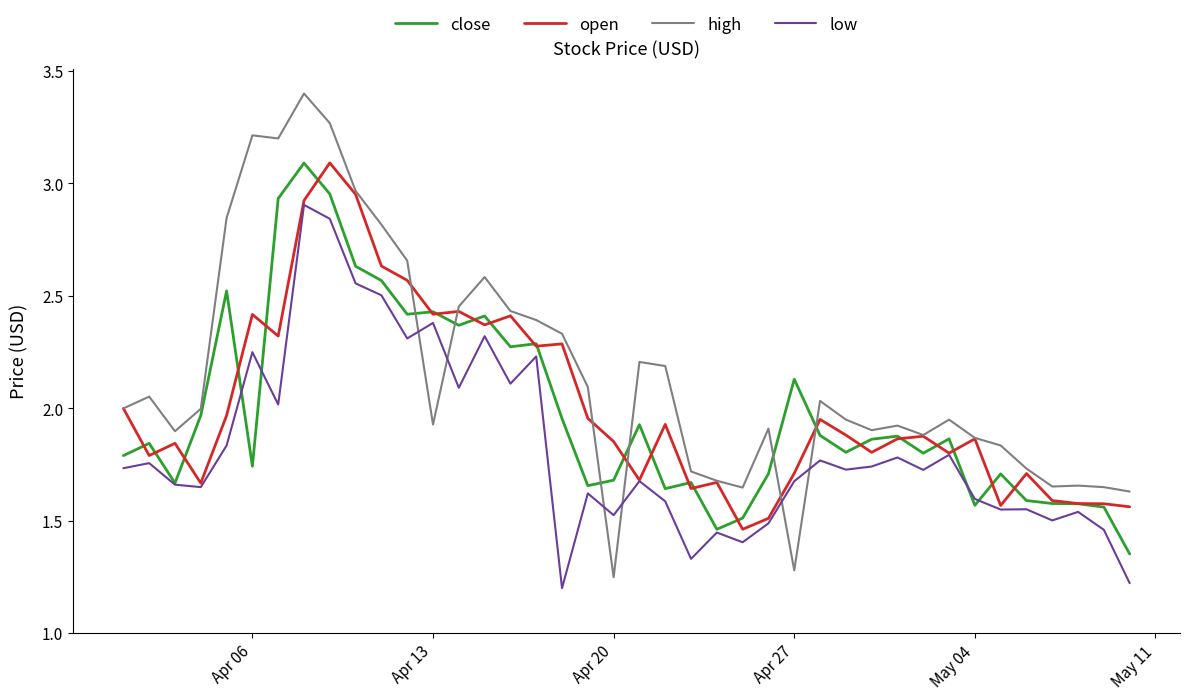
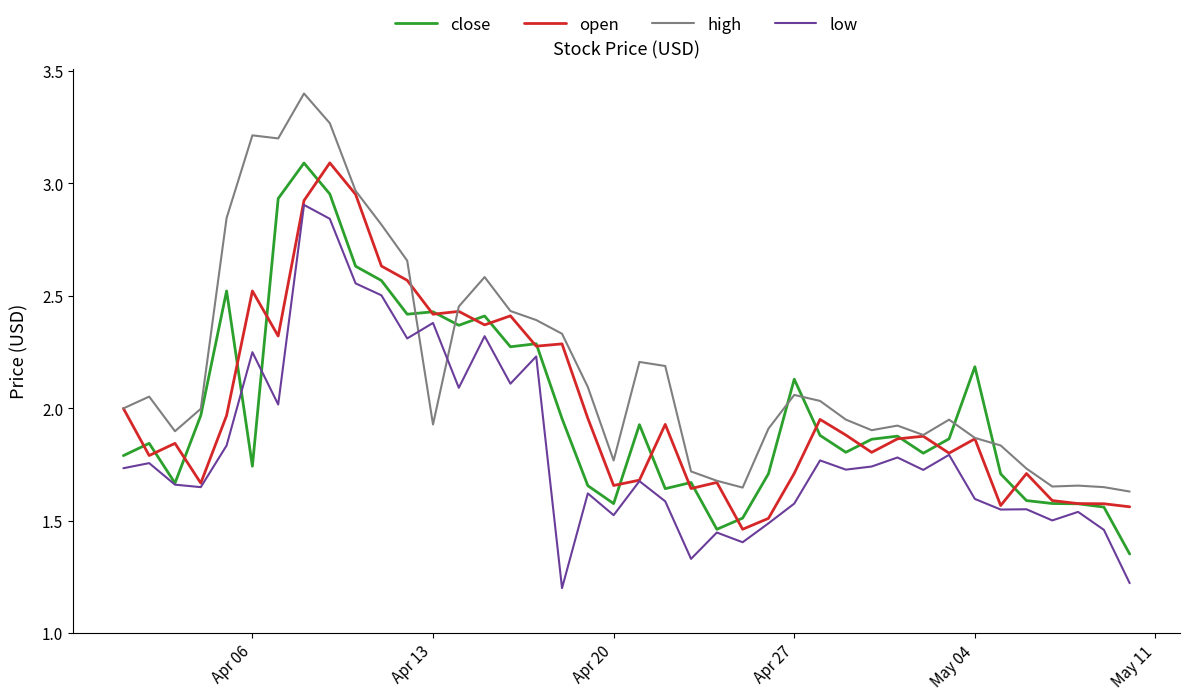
open, Apr 06: 2.42 -> 2.52
close, Apr 20: 1.68 -> 1.58
open, Apr 20: 1.85 -> 1.66
high, Apr 20: 1.25 -> 1.77
high, Apr 27: 1.28 -> 2.06
low, Apr 27: 1.68 -> 1.58
close, May 04: 1.57 -> 2.19
